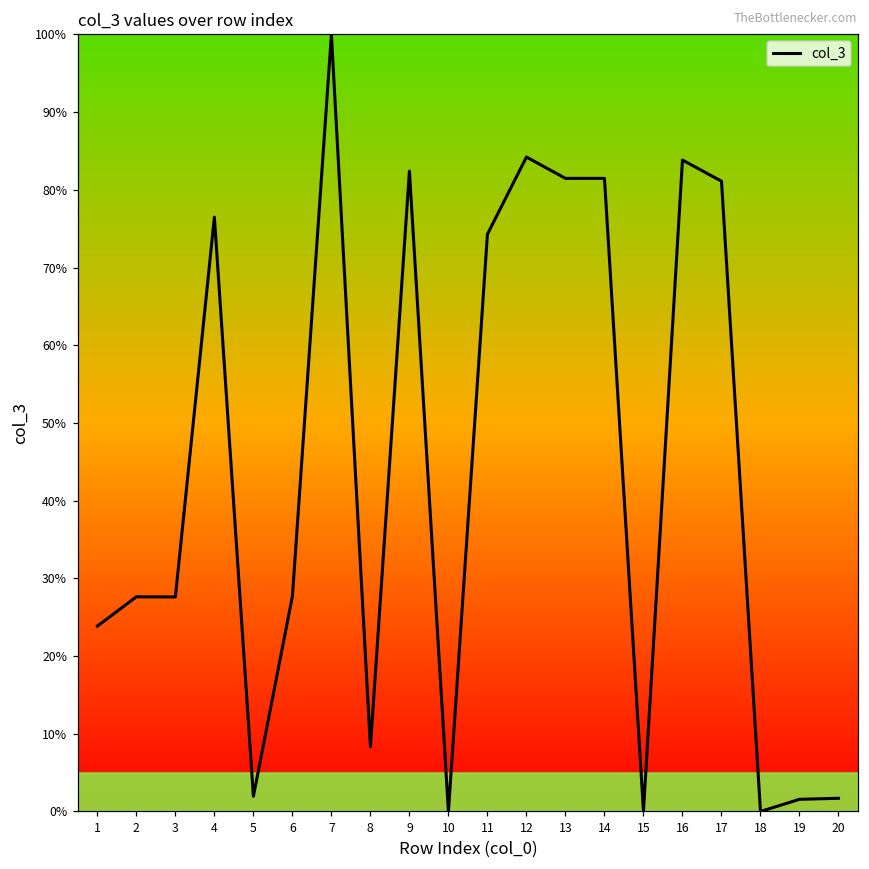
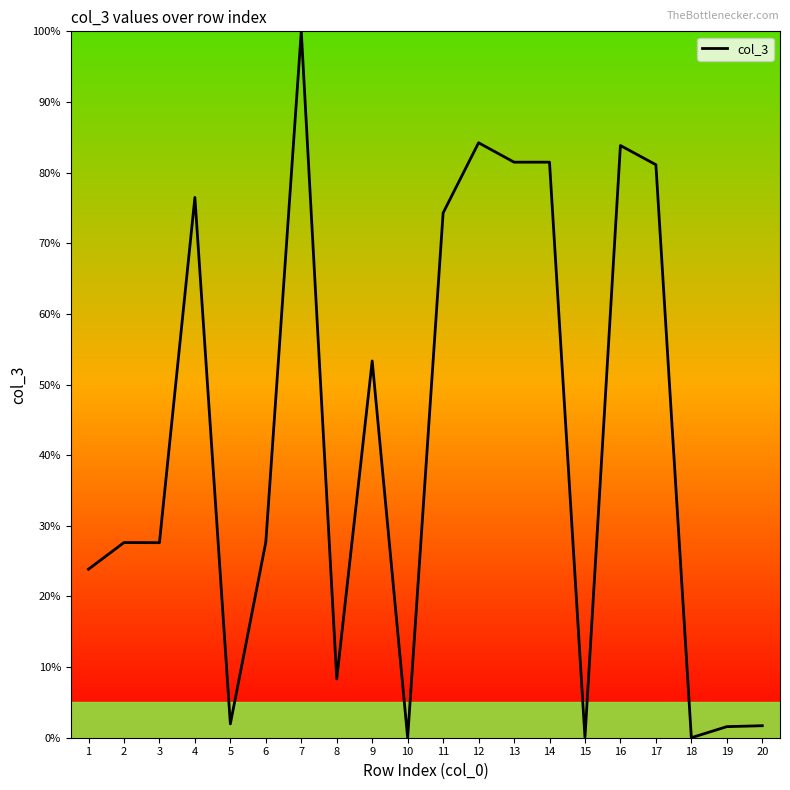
9: 82% -> 53%
